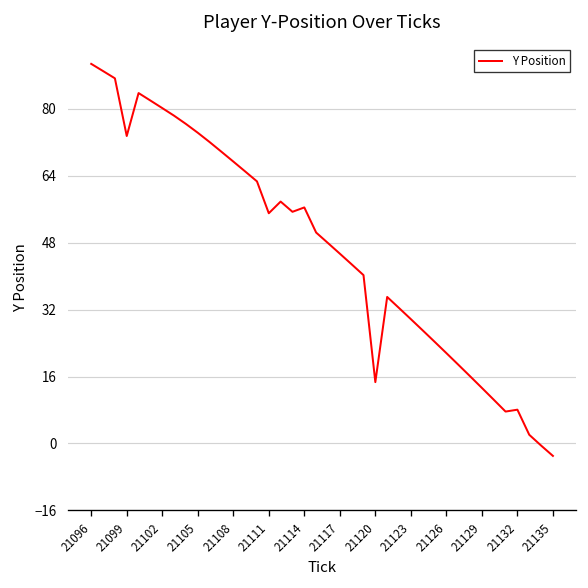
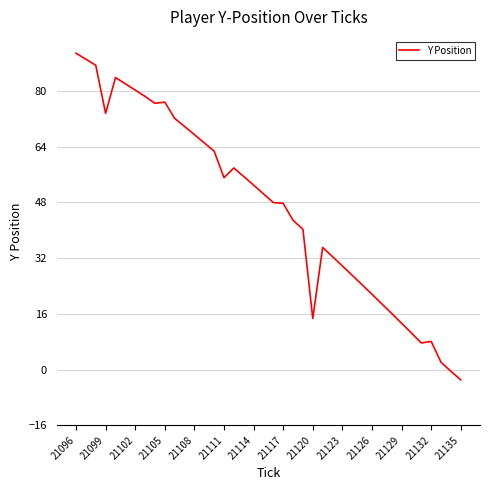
21105: 74 -> 77
21114: 56 -> 53
21117: 45 -> 48
